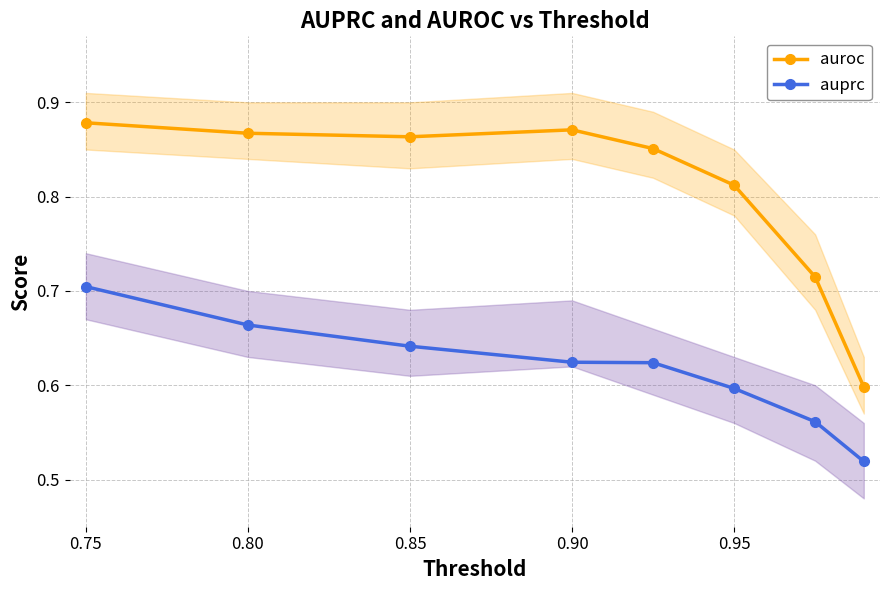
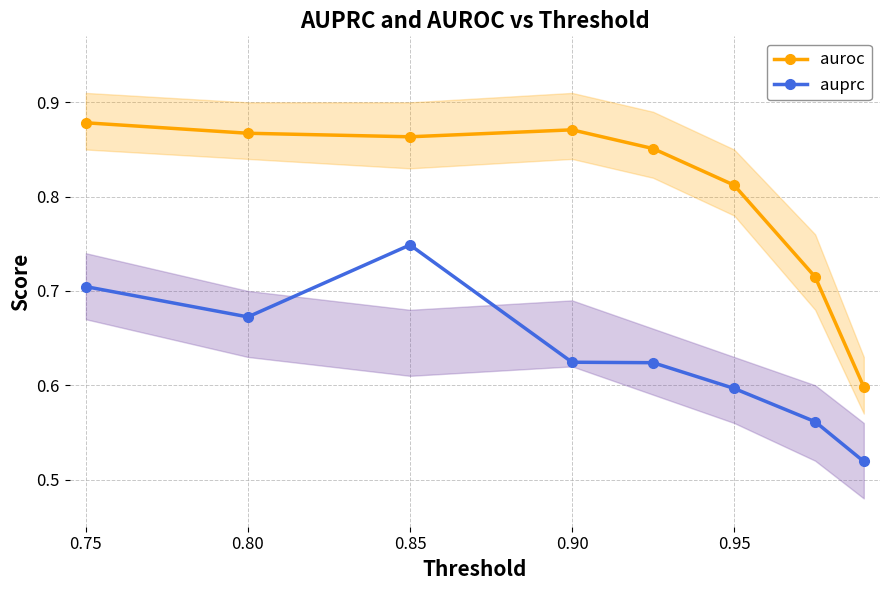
auprc, 0.80: 0.66 -> 0.67
auprc, 0.85: 0.64 -> 0.75
